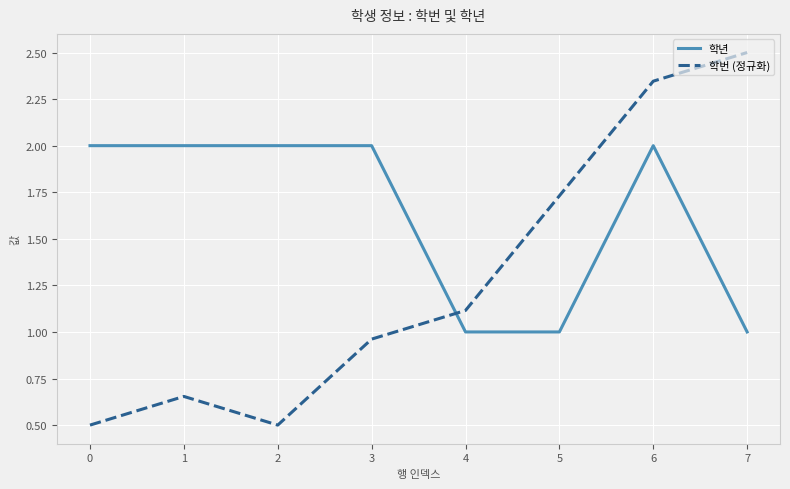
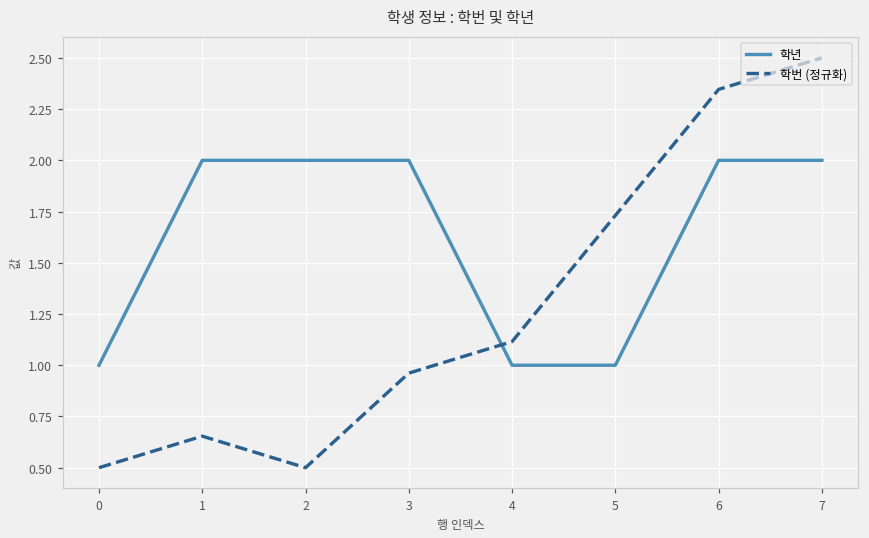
학년, 0: 2 -> 1
학년, 7: 1 -> 2
